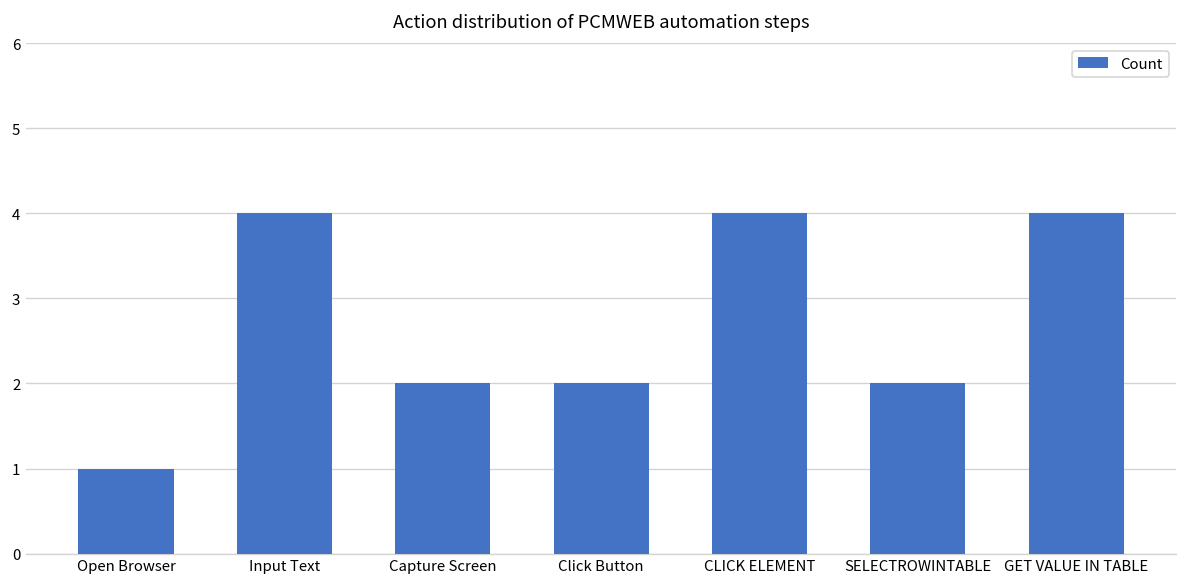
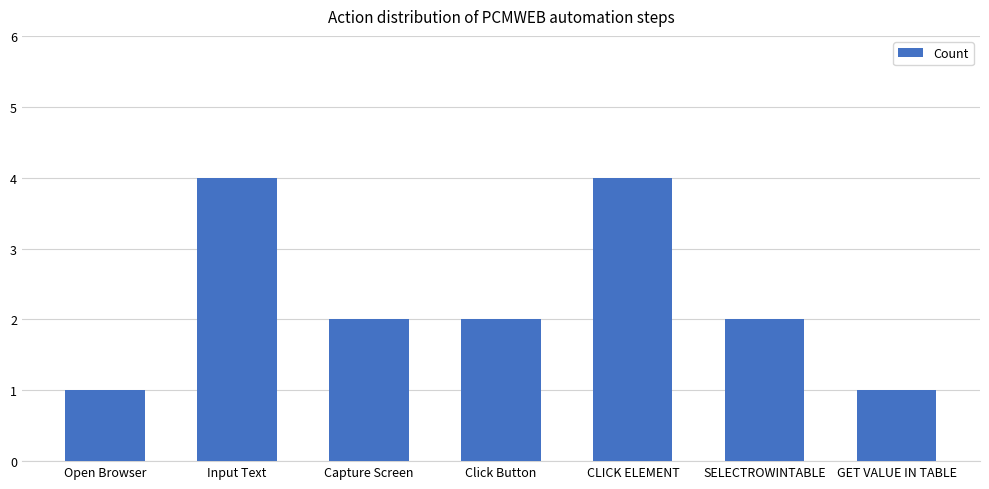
GET VALUE IN TABLE: 4 -> 1
